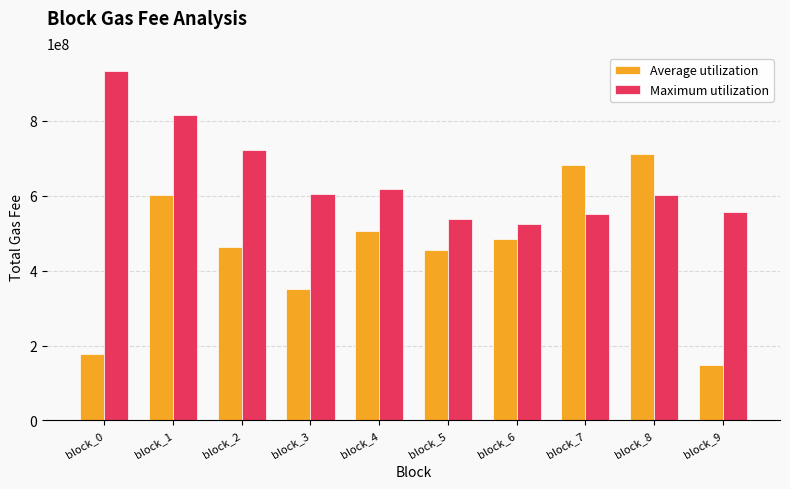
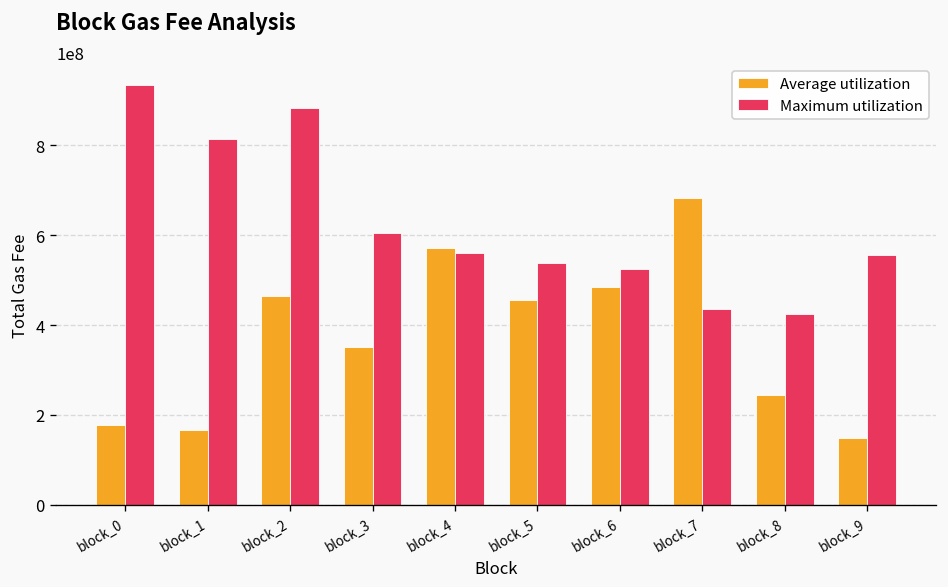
Average utilization, block_1: 600000000 -> 170000000
Maximum utilization, block_2: 720000000 -> 880000000
Average utilization, block_4: 510000000 -> 570000000
Maximum utilization, block_4: 620000000 -> 560000000
Maximum utilization, block_7: 550000000 -> 440000000
Average utilization, block_8: 710000000 -> 240000000
Maximum utilization, block_8: 600000000 -> 430000000
